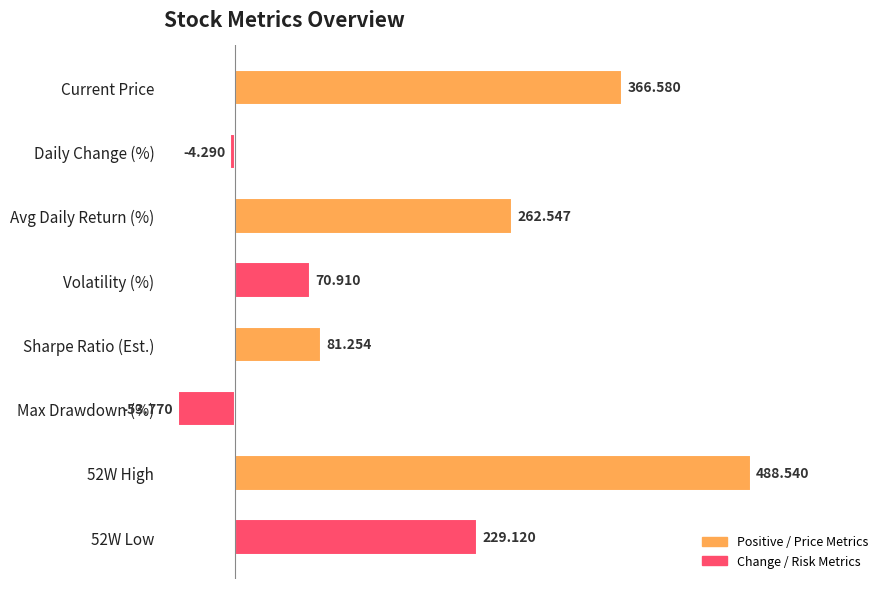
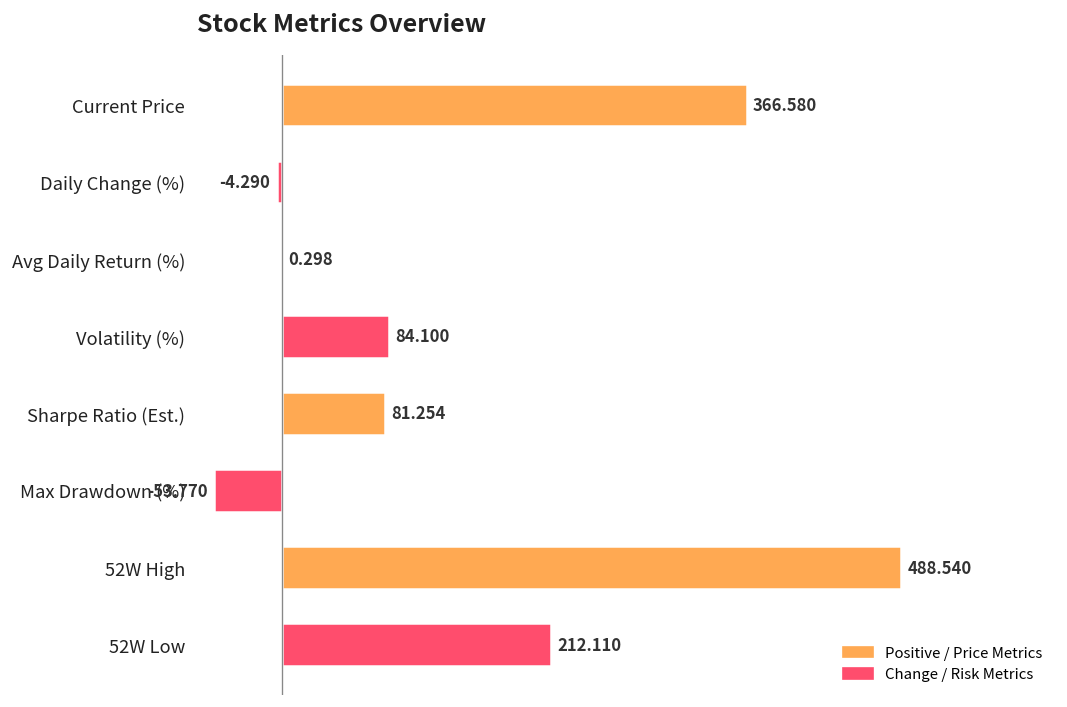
Avg Daily Return (%): 262.547 -> 0.298
Volatility (%): 70.910 -> 84.100
52W Low: 229.120 -> 212.110
